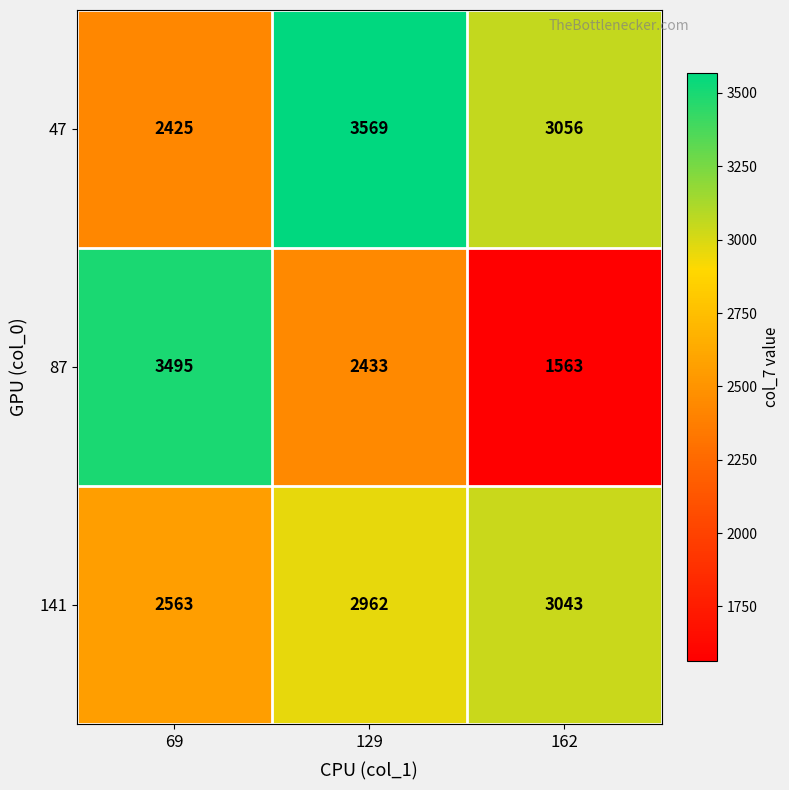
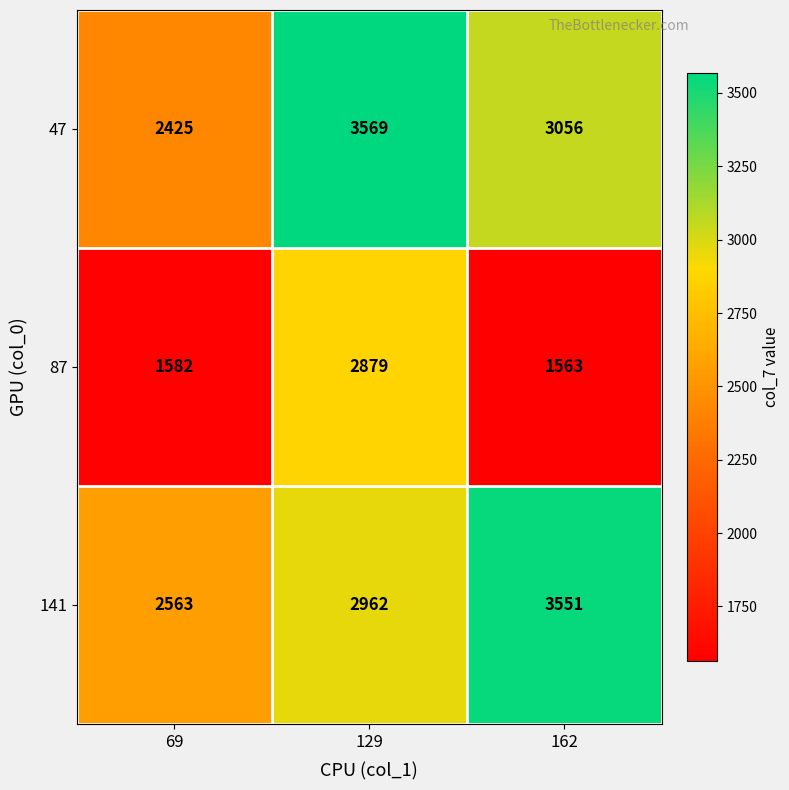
87, 69: 3495 -> 1582
87, 129: 2433 -> 2879
141, 162: 3043 -> 3551
